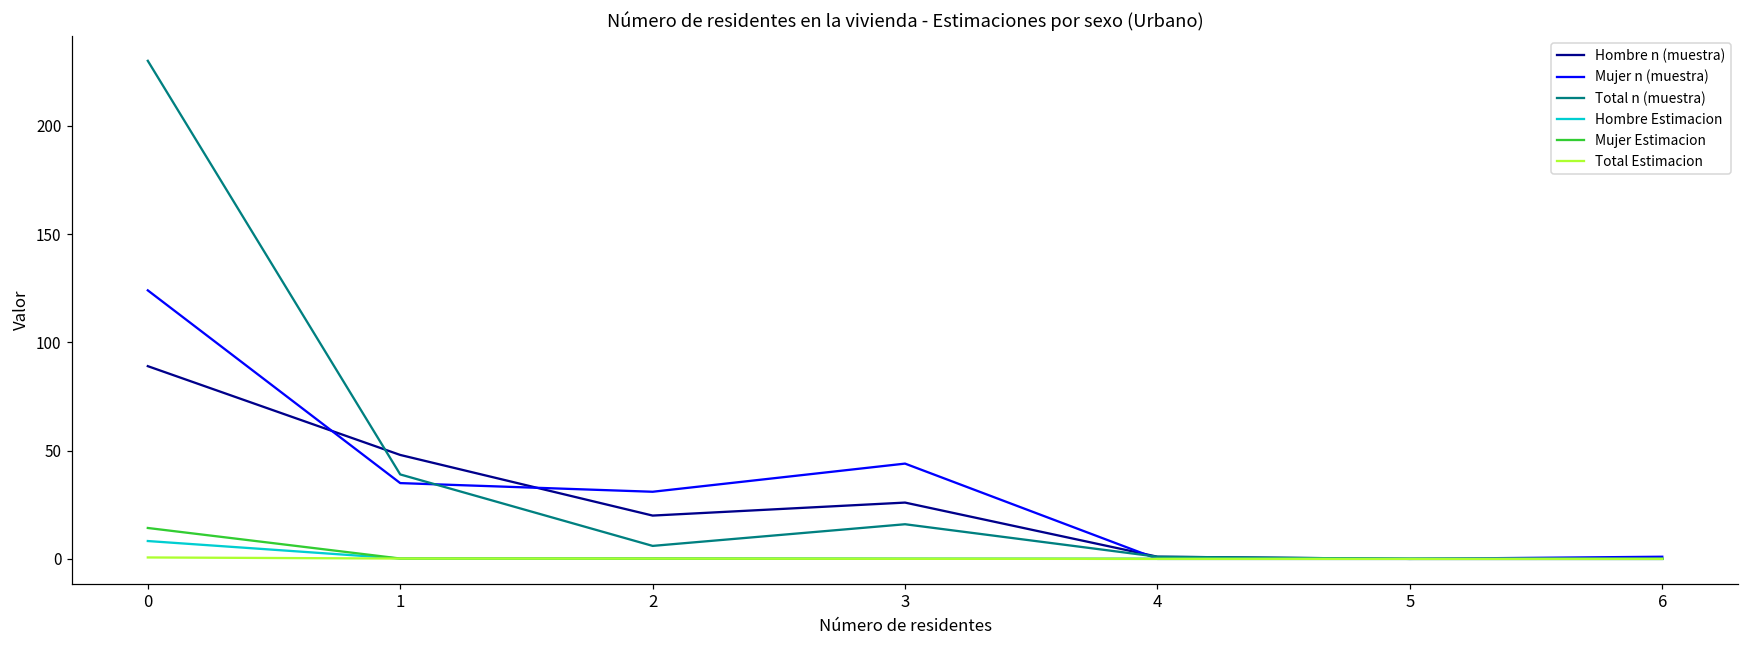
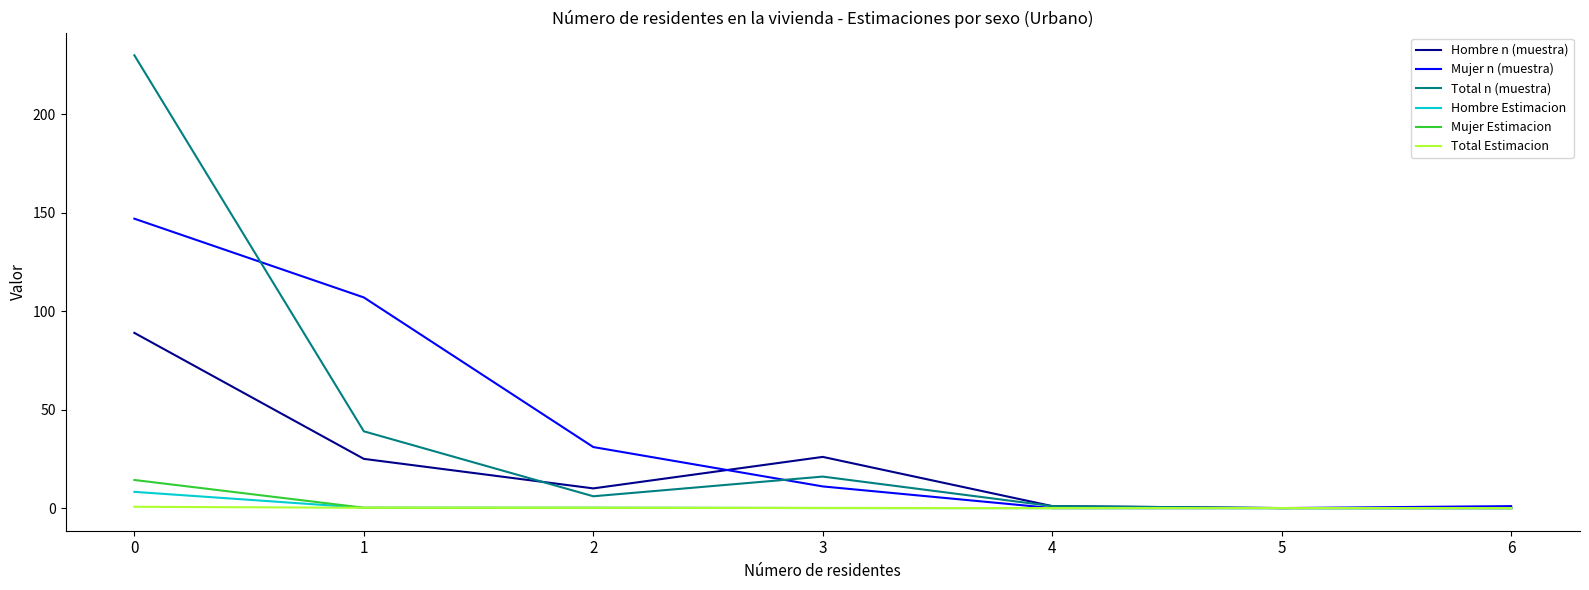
Mujer n (muestra), 0: 124 -> 147
Hombre n (muestra), 1: 48 -> 25
Mujer n (muestra), 1: 35 -> 107
Hombre n (muestra), 2: 20 -> 10
Mujer n (muestra), 3: 44 -> 11
